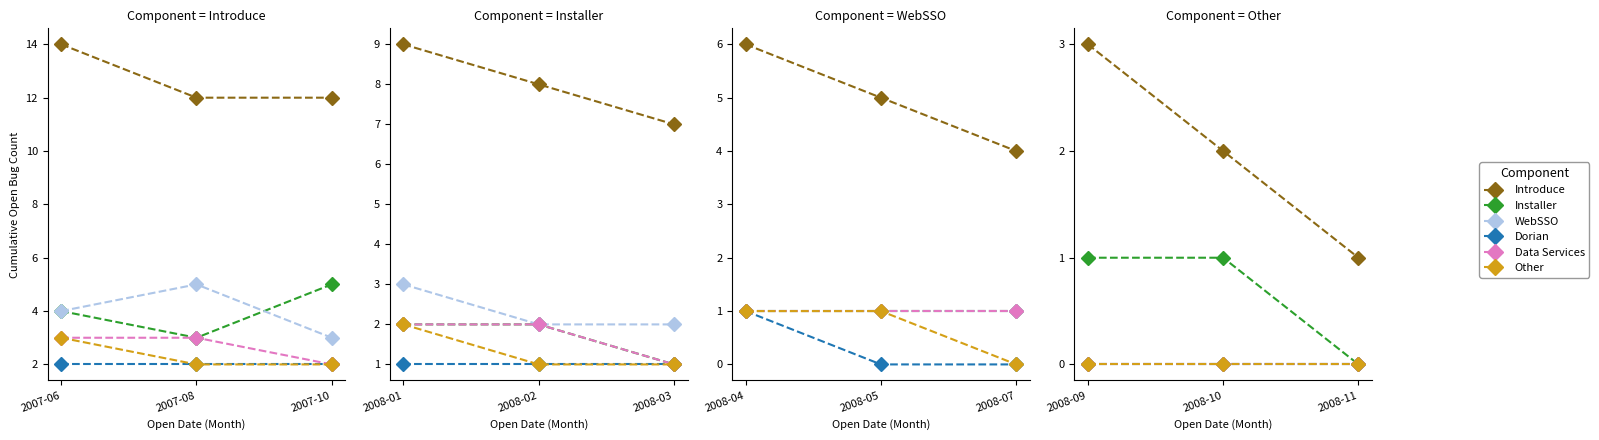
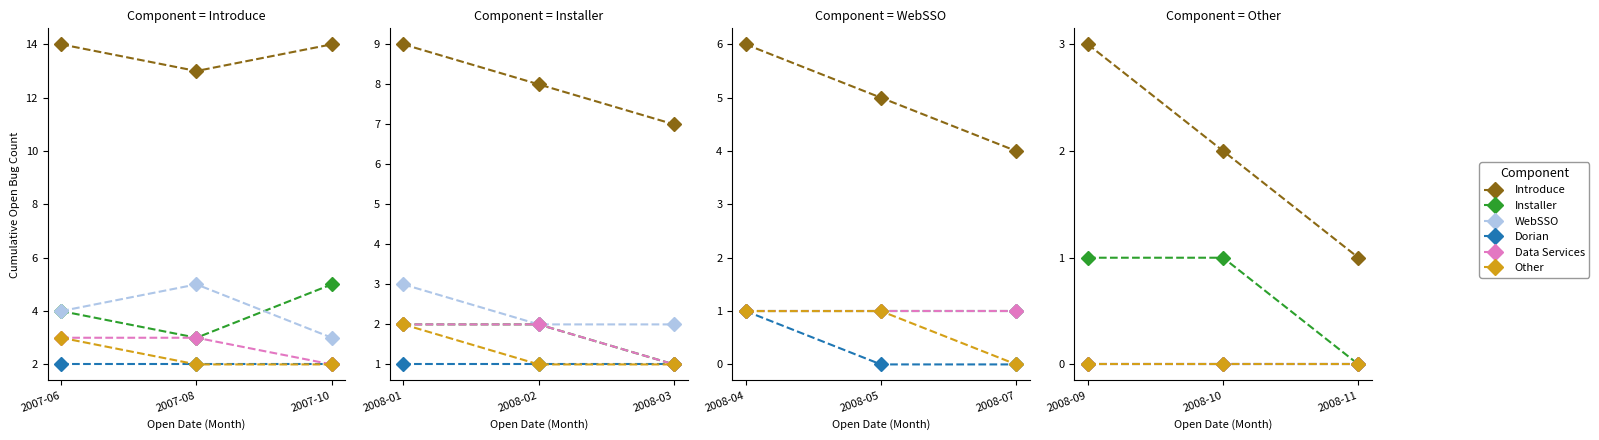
Component = Introduce, Introduce, 2007-08: 12 -> 13
Component = Introduce, Introduce, 2007-10: 12 -> 14
